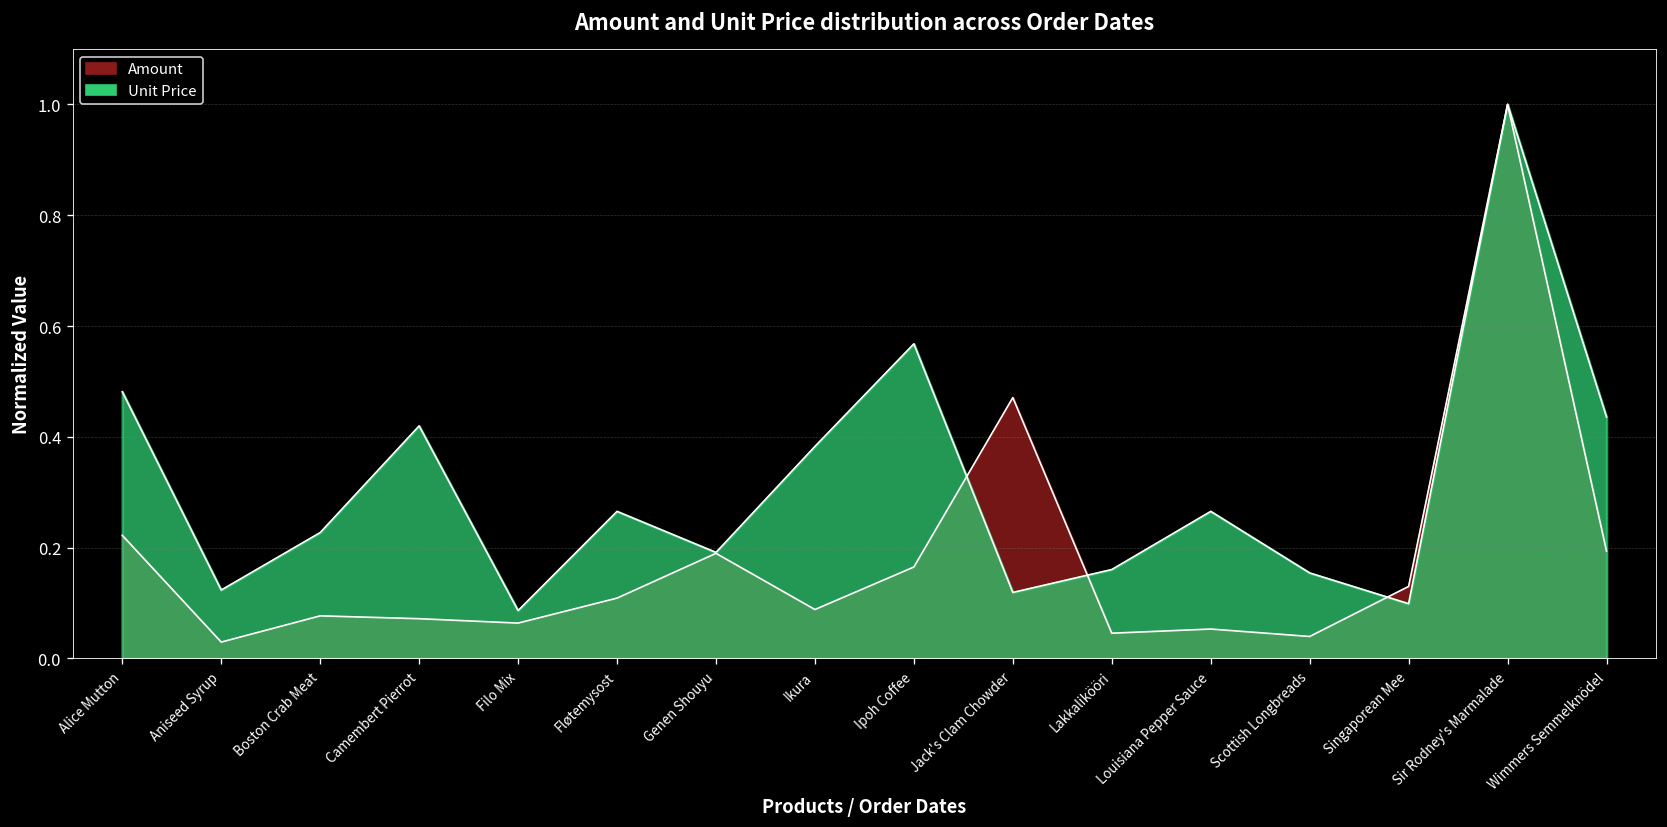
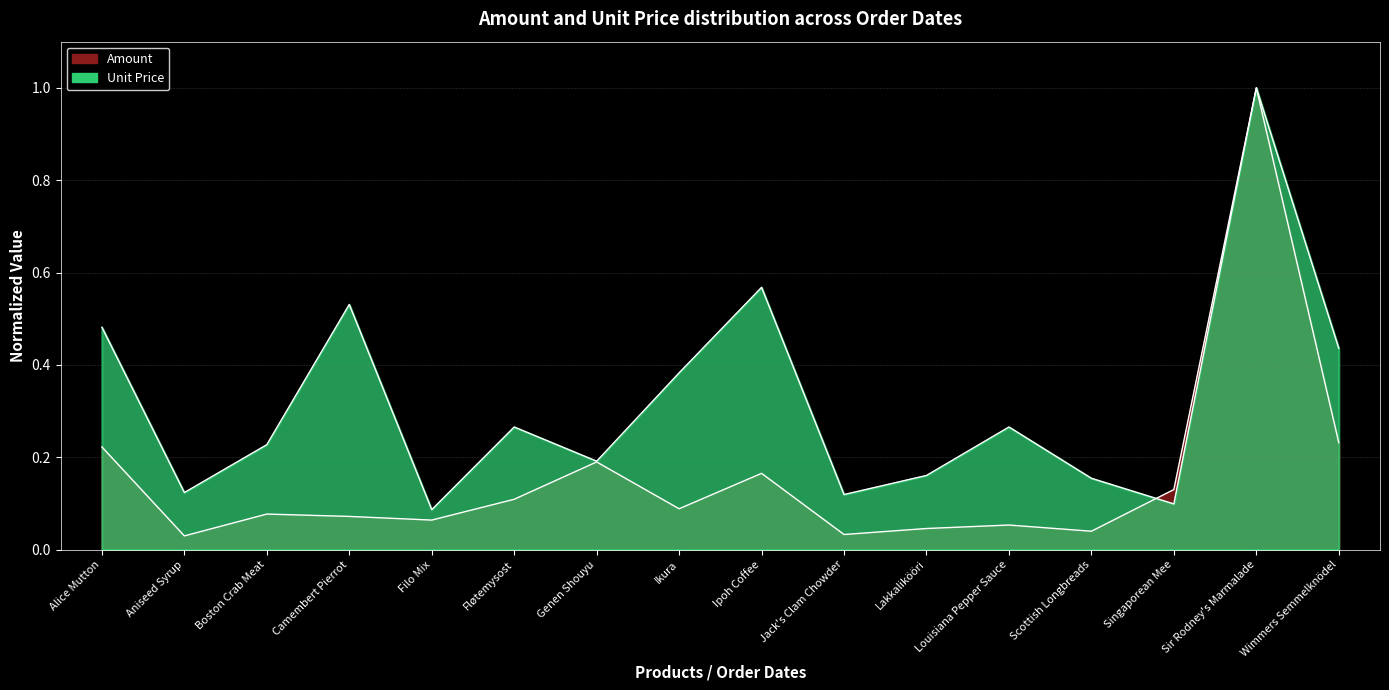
Unit Price, Camembert Pierrot: 0.42 -> 0.53
Amount, Jack's Clam Chowder: 0.47 -> 0.03
Amount, Wimmers Semmelknödel: 0.19 -> 0.23
